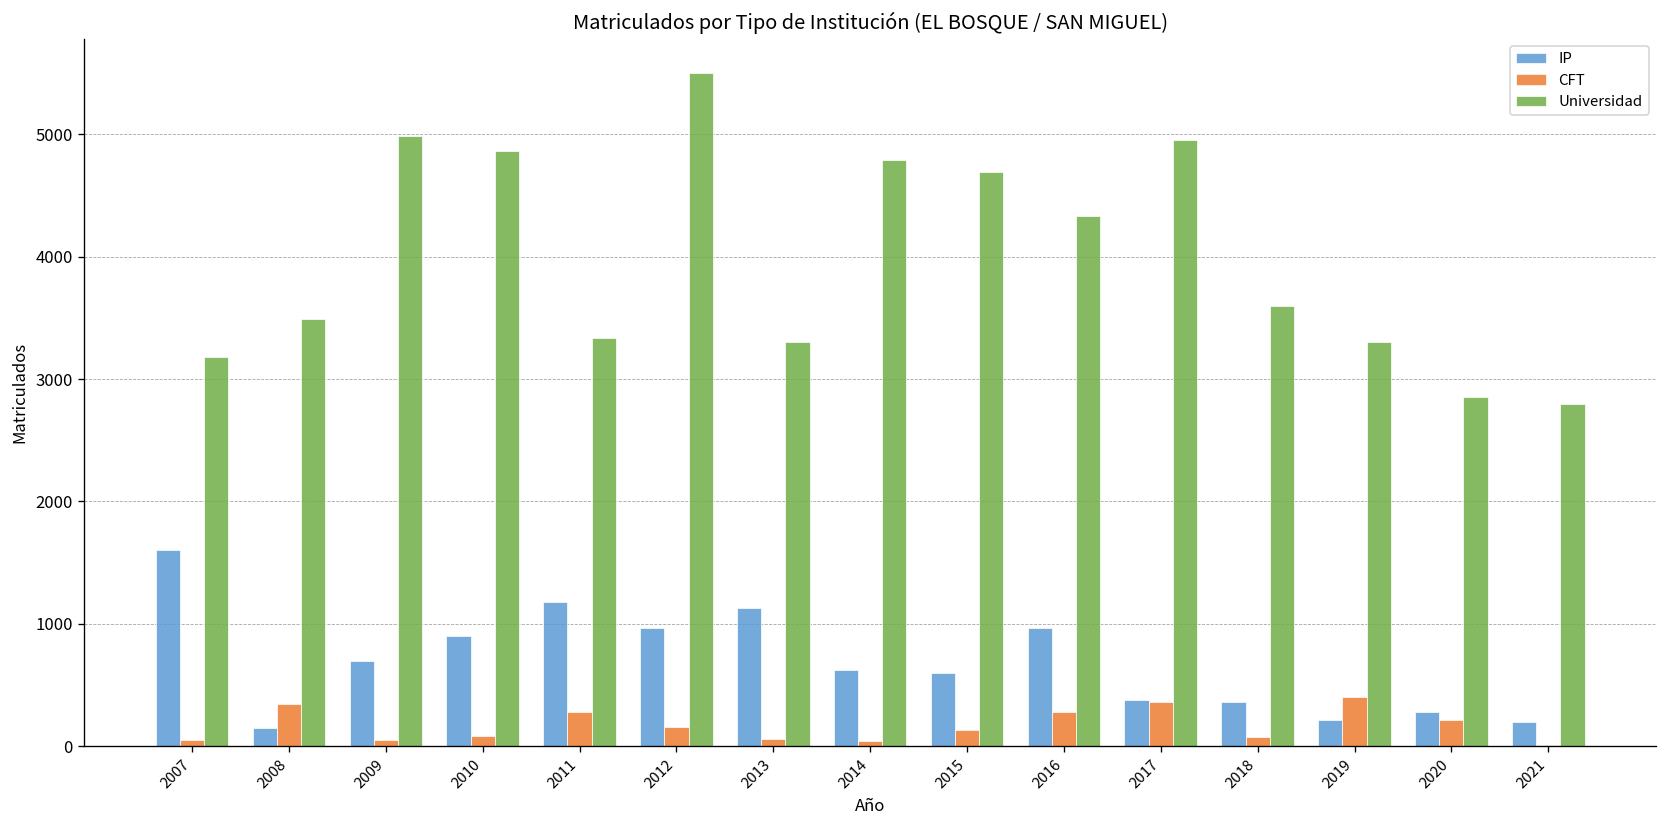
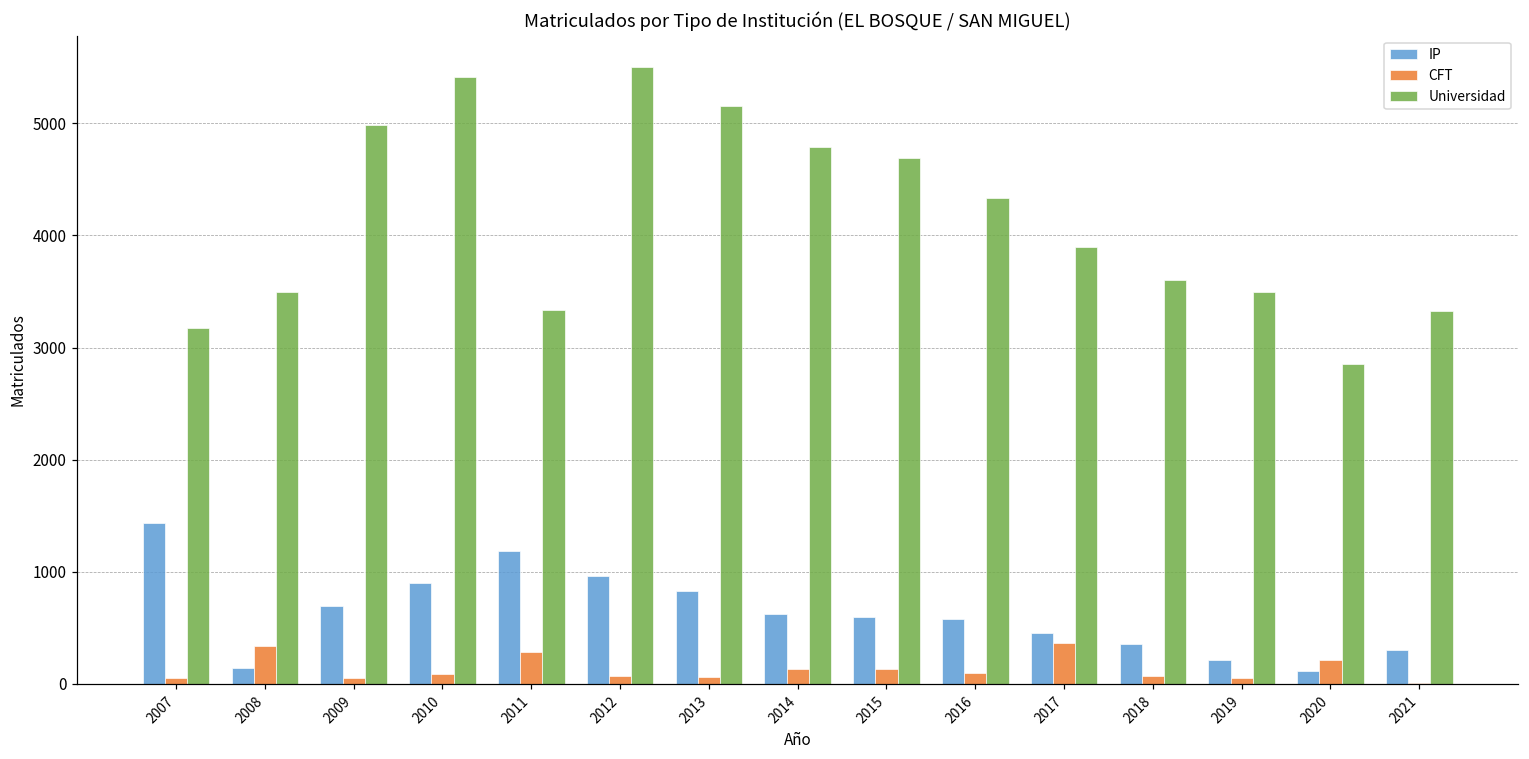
IP, 2007: 1600 -> 1440
Universidad, 2010: 4860 -> 5410
CFT, 2012: 160 -> 70
IP, 2013: 1130 -> 830
Universidad, 2013: 3300 -> 5150
CFT, 2014: 40 -> 130
IP, 2016: 970 -> 580
CFT, 2016: 280 -> 100
IP, 2017: 380 -> 460
Universidad, 2017: 4960 -> 3900
CFT, 2019: 400 -> 50
Universidad, 2019: 3300 -> 3500
IP, 2020: 280 -> 120
IP, 2021: 200 -> 300
Universidad, 2021: 2800 -> 3330
